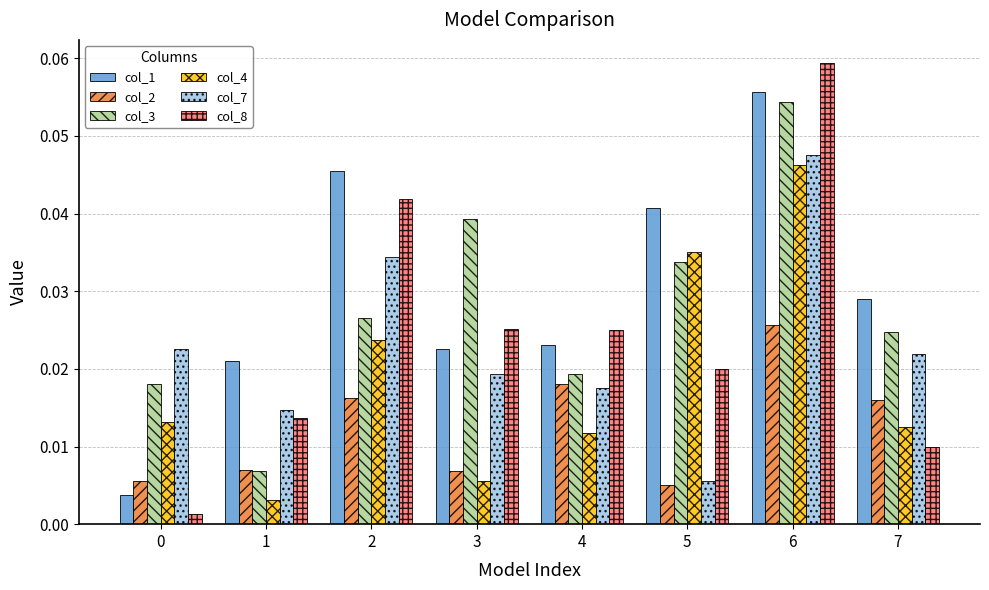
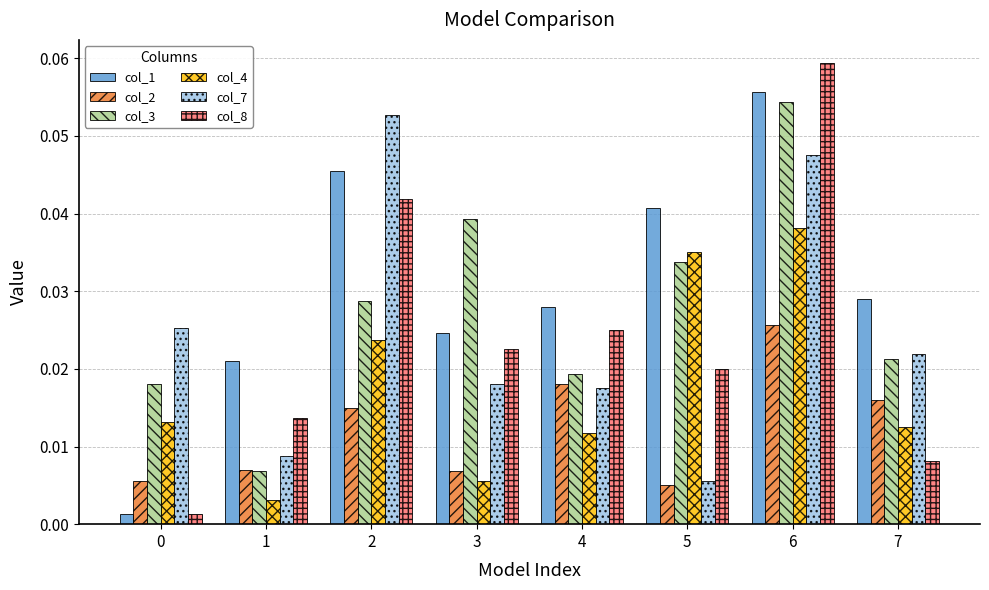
col_1, 0: 0.004 -> 0.001
col_7, 0: 0.023 -> 0.025
col_7, 1: 0.015 -> 0.009
col_2, 2: 0.016 -> 0.015
col_3, 2: 0.027 -> 0.029
col_7, 2: 0.034 -> 0.053
col_1, 3: 0.023 -> 0.025
col_7, 3: 0.019 -> 0.018
col_8, 3: 0.025 -> 0.023
col_1, 4: 0.023 -> 0.028
col_4, 6: 0.046 -> 0.038
col_3, 7: 0.025 -> 0.021
col_8, 7: 0.010 -> 0.008
